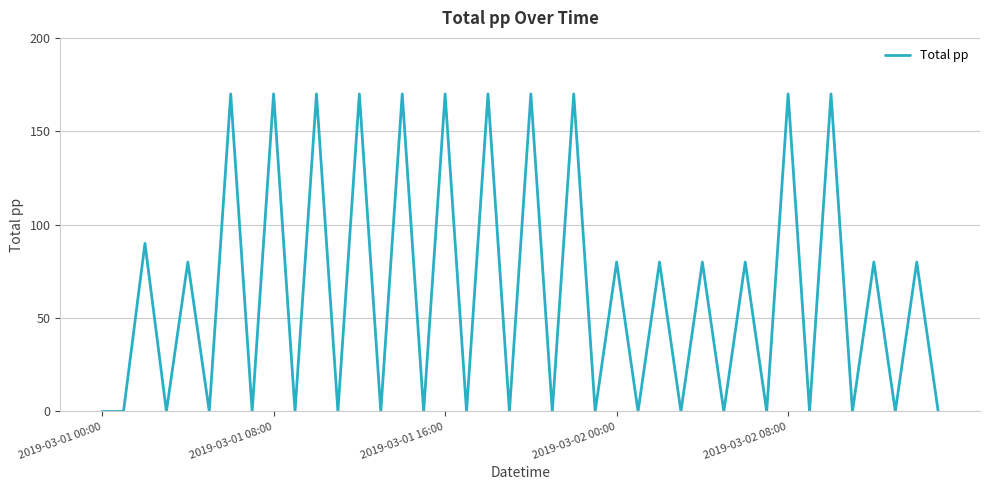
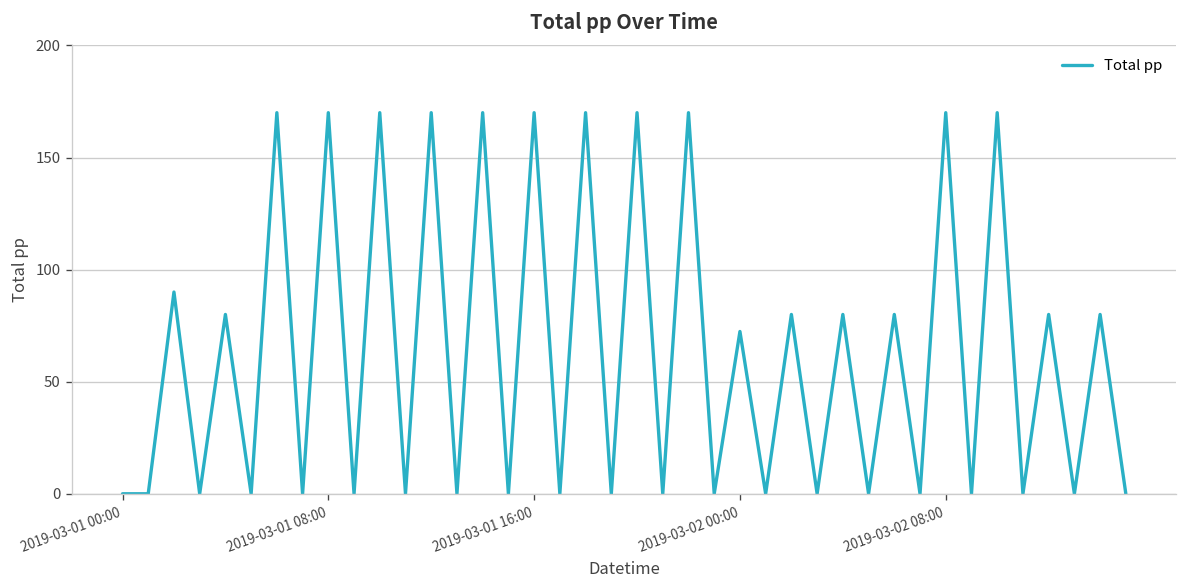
2019-03-02 00:00: 80 -> 72
